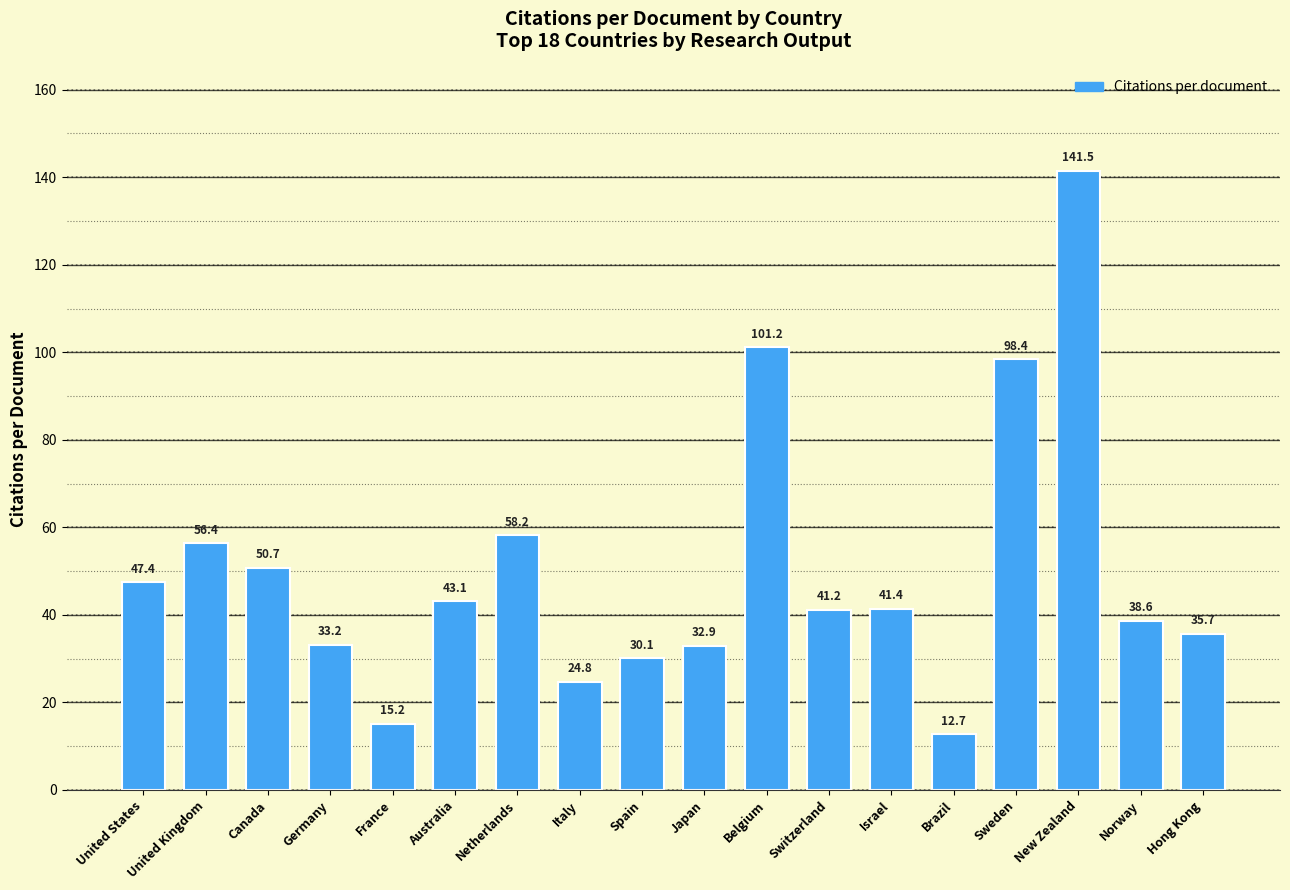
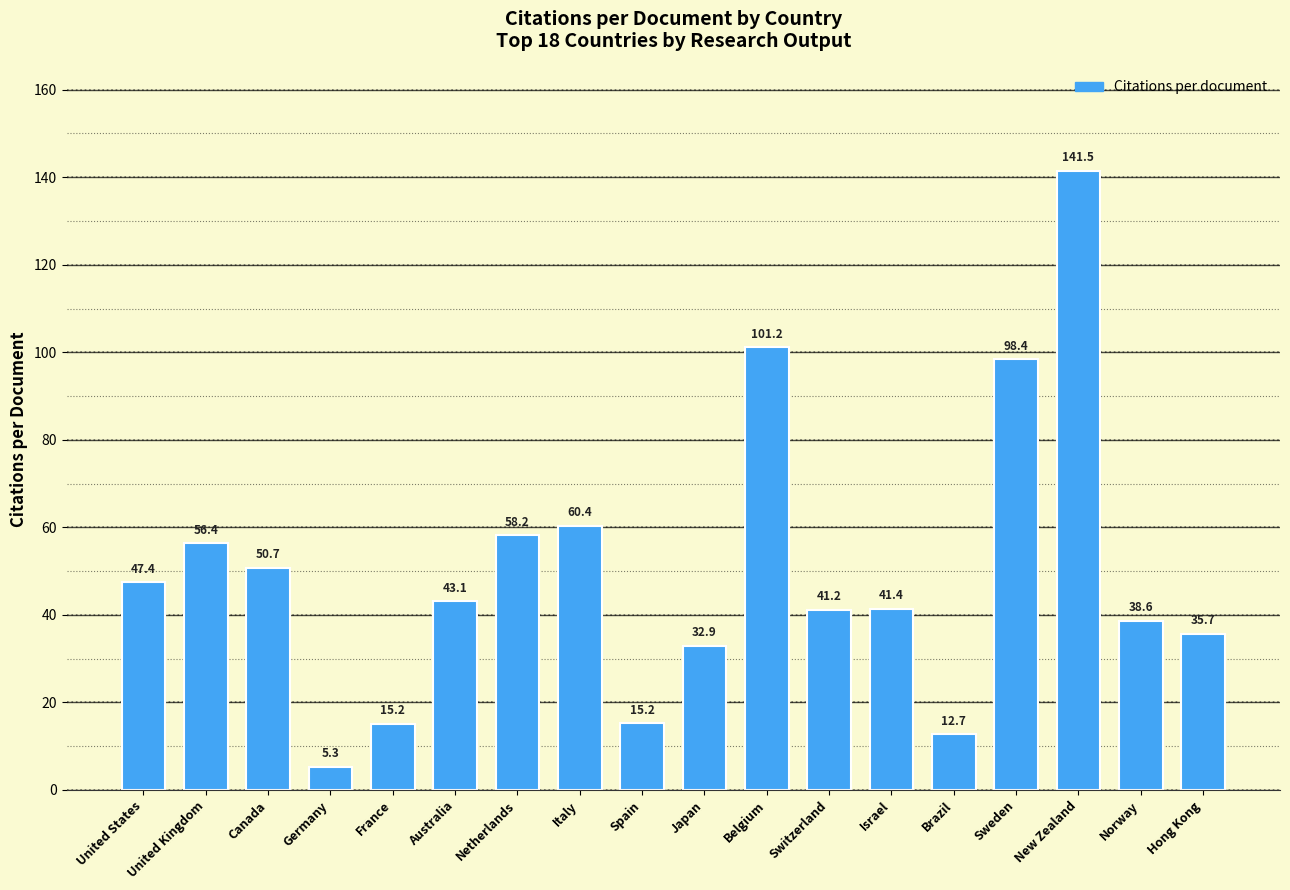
Germany: 33.2 -> 5.3
Italy: 24.8 -> 60.4
Spain: 30.1 -> 15.2
